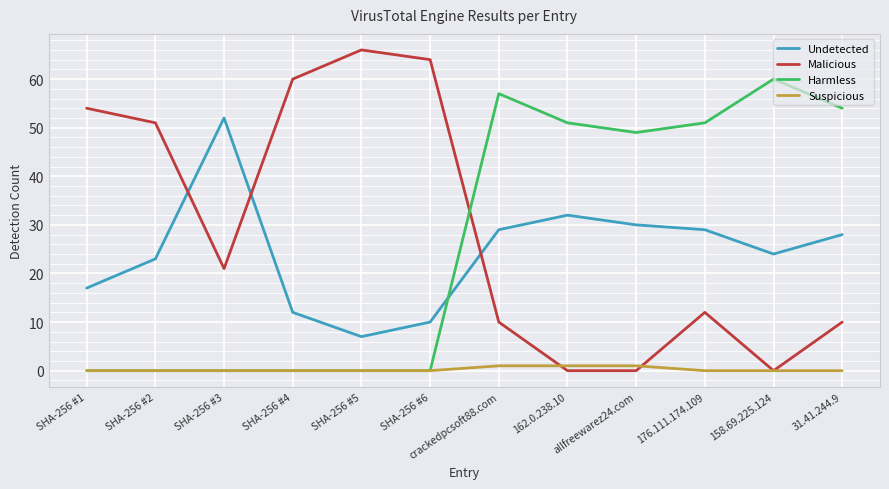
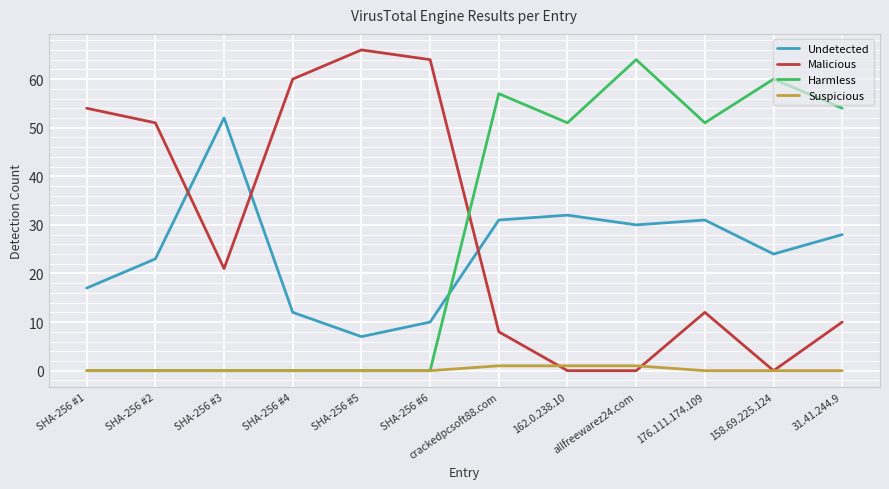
Undetected, crackedpcsoft88.com: 29 -> 31
Malicious, crackedpcsoft88.com: 10 -> 8
Harmless, allfreewarez24.com: 49 -> 64
Undetected, 176.111.174.109: 29 -> 31
